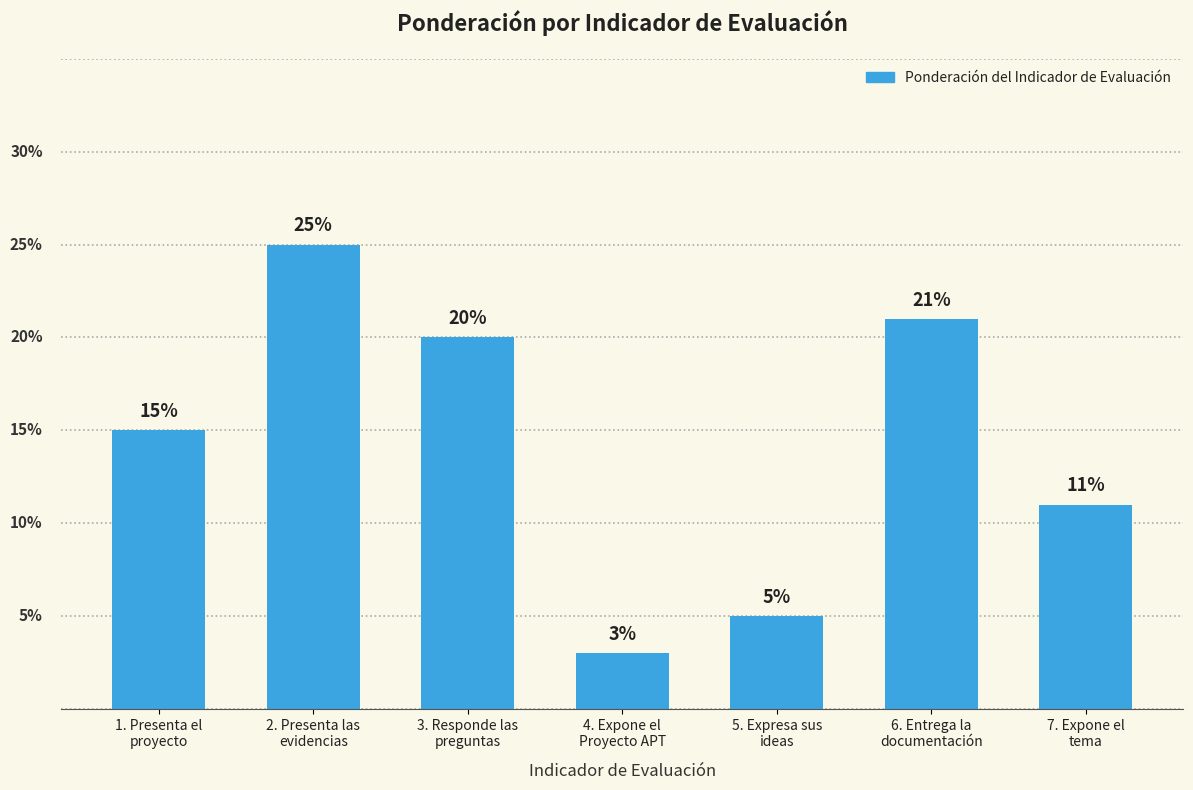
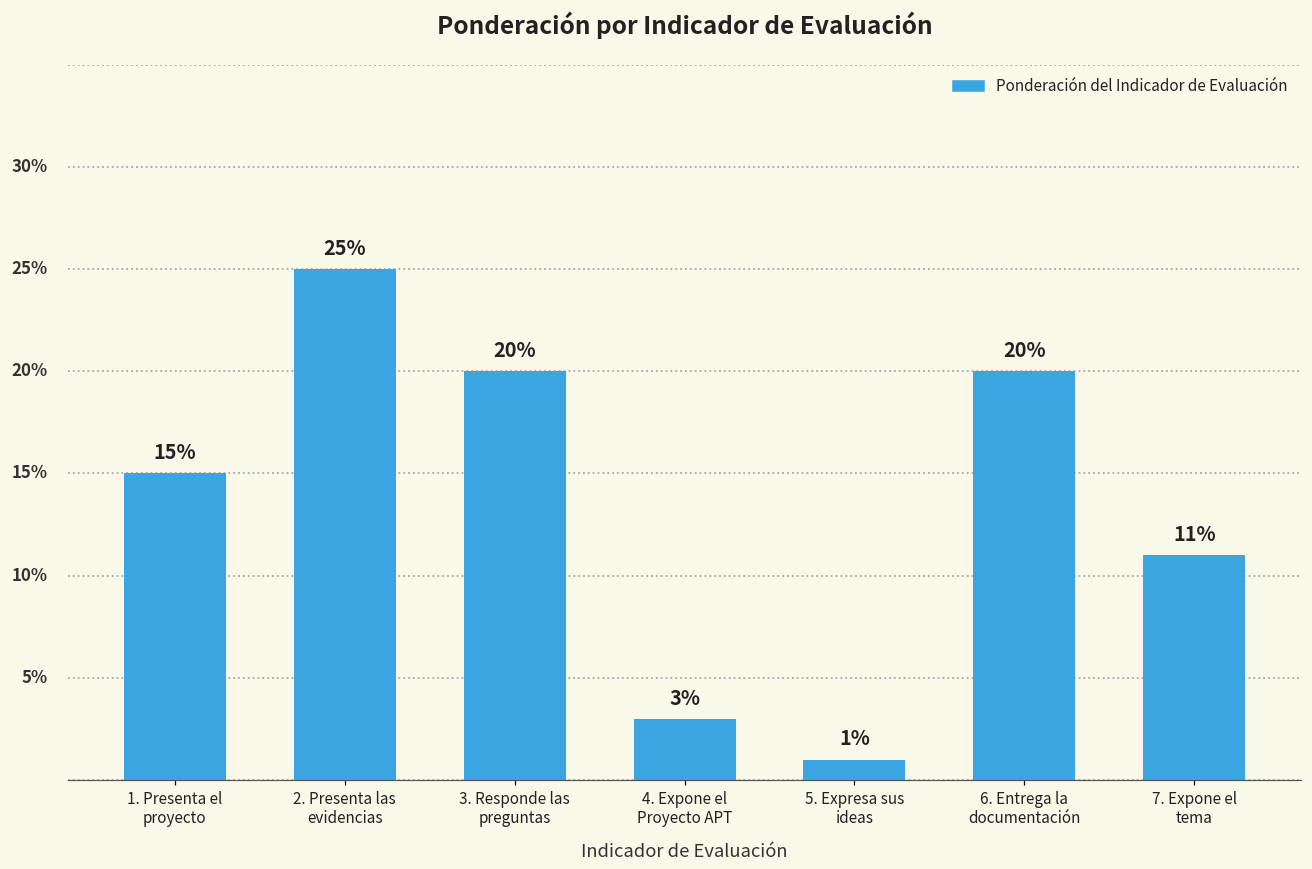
5. Expresa sus ideas: 5% -> 1%
6. Entrega la documentación: 21% -> 20%
